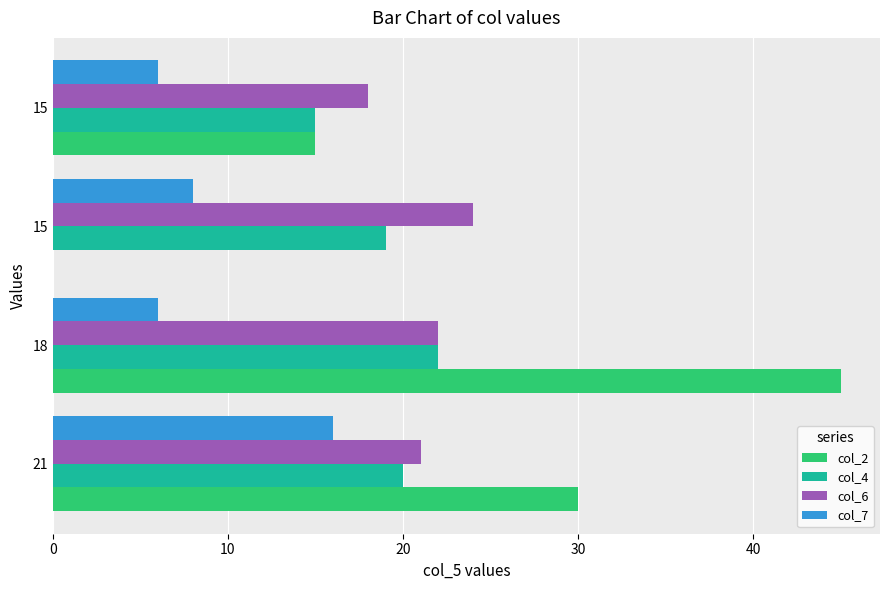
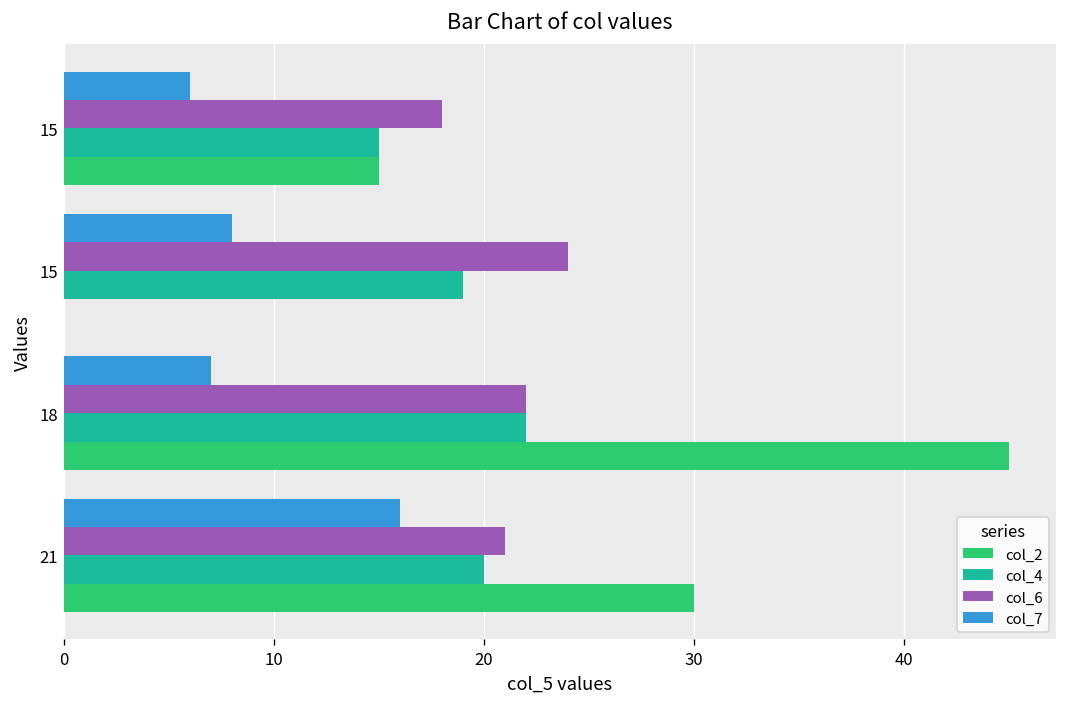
col_7, 18: 6 -> 7
